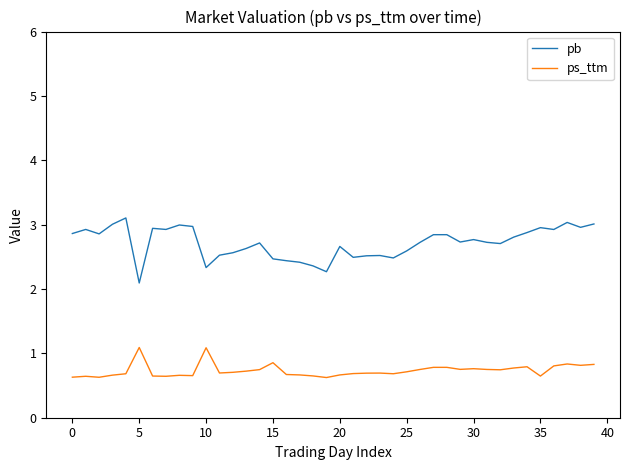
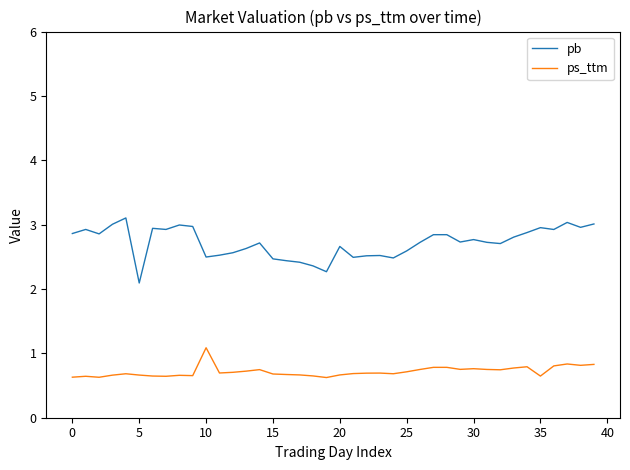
ps_ttm, 5: 1.1 -> 0.7
pb, 10: 2.3 -> 2.5
ps_ttm, 15: 0.9 -> 0.7
